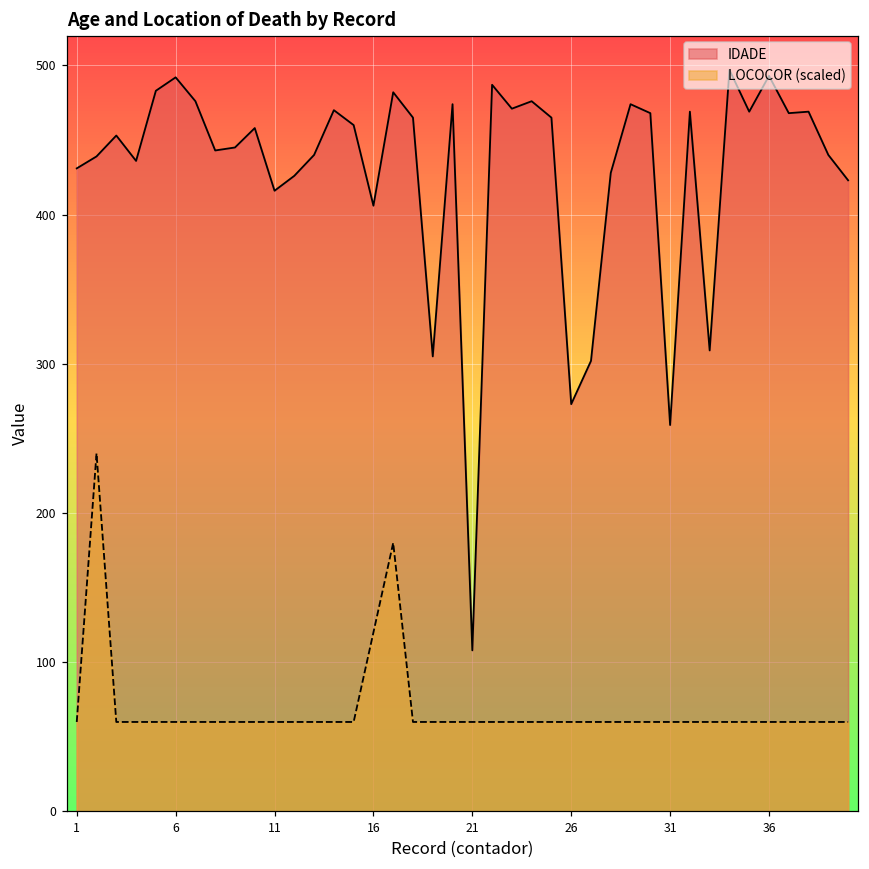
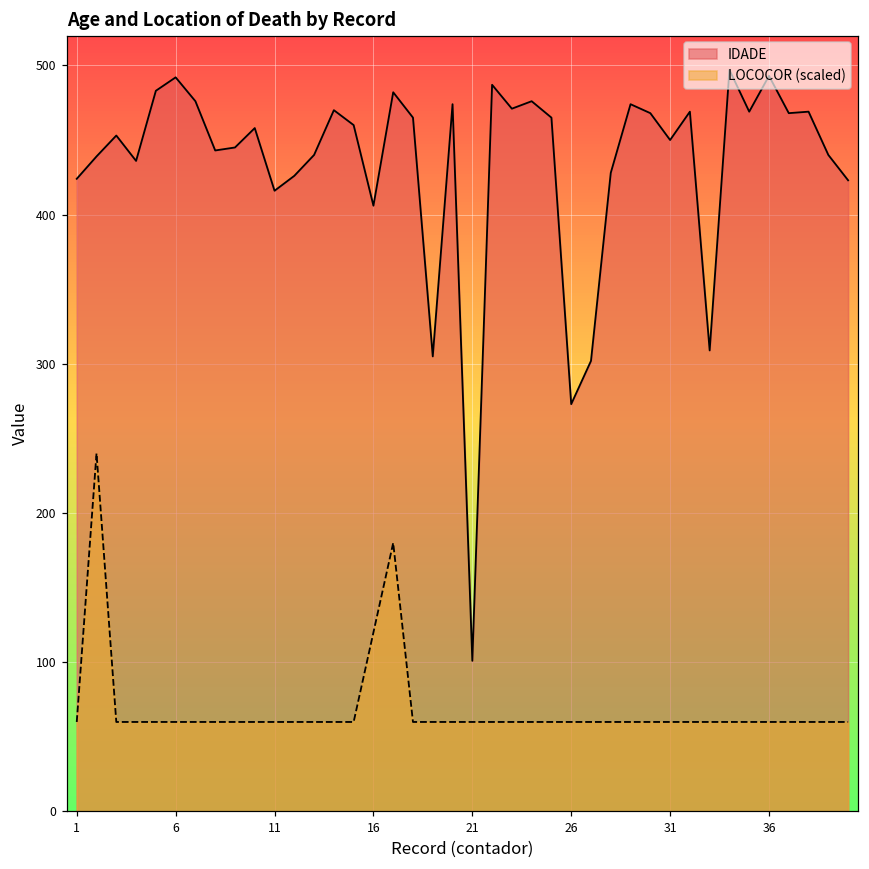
IDADE, 1: 431 -> 424
IDADE, 21: 108 -> 101
IDADE, 31: 259 -> 450
